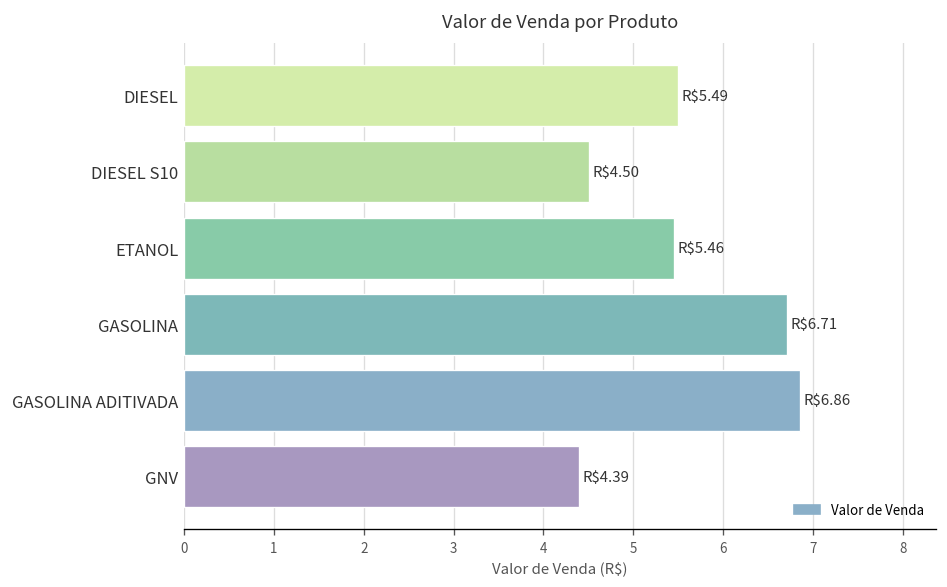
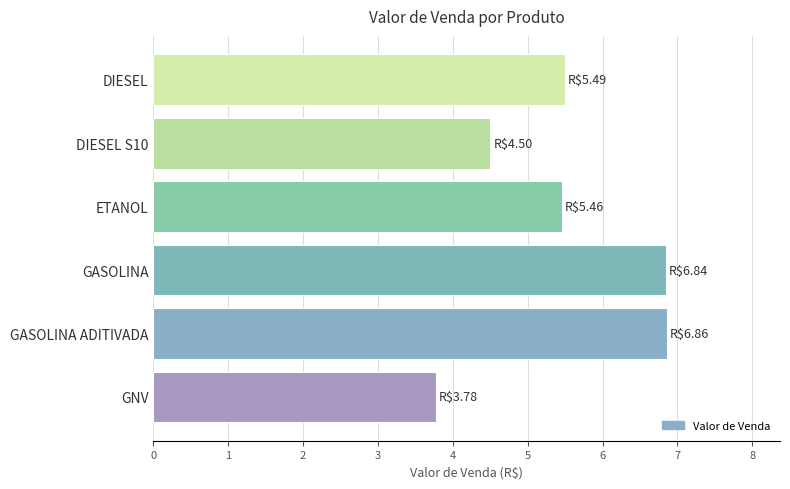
GASOLINA: $6.71 -> $6.84
GNV: $4.39 -> $3.78
